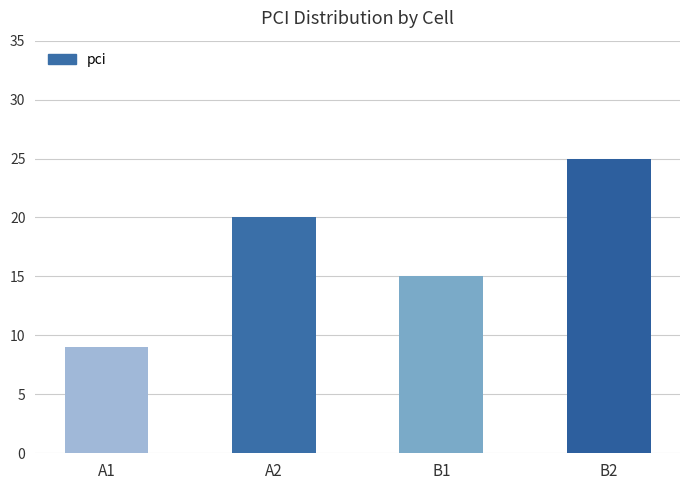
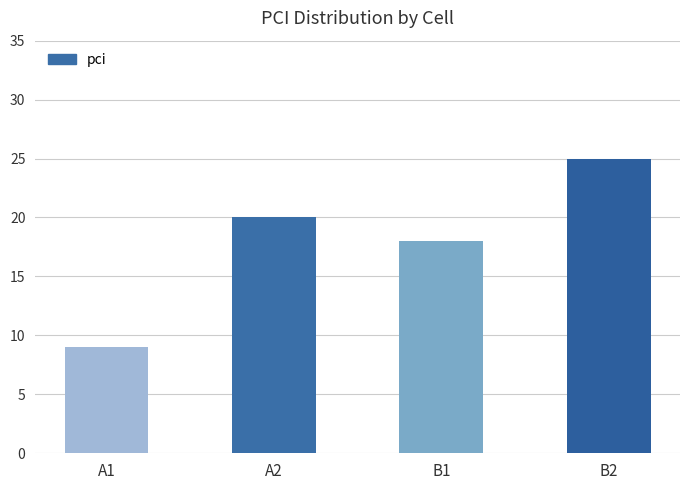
B1: 15 -> 18
